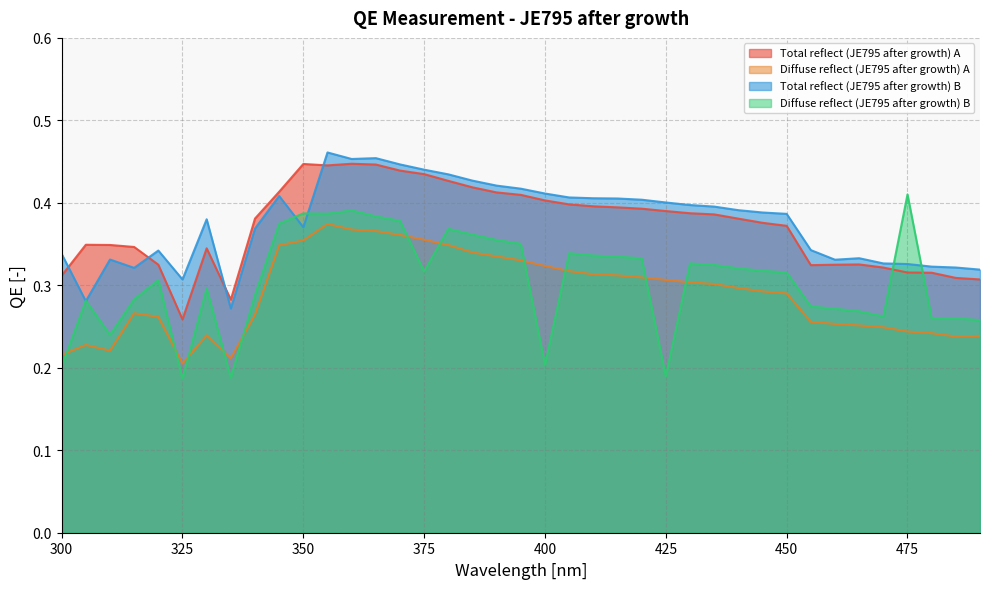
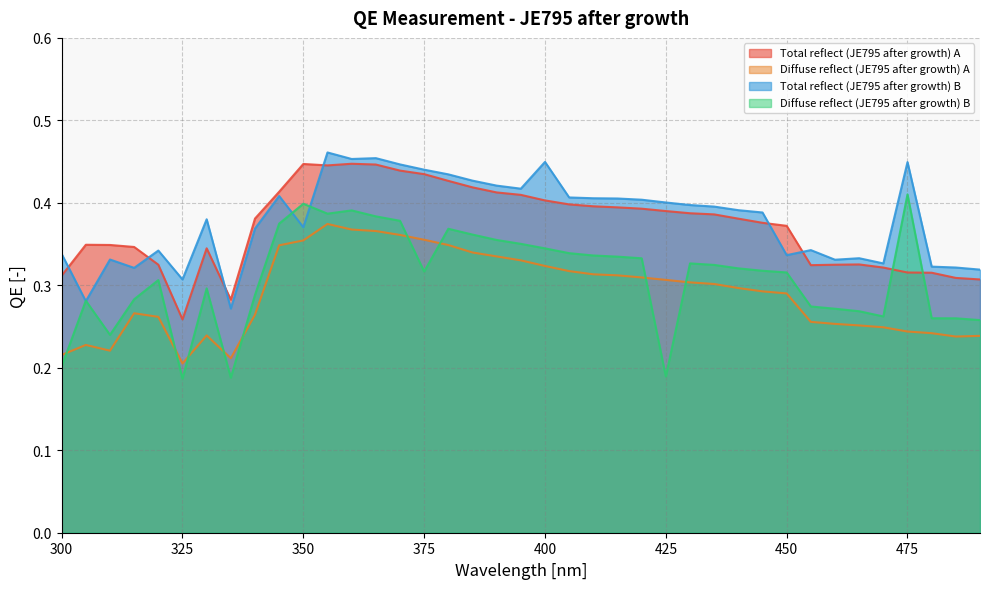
Diffuse reflect (JE795 after growth) B, 350: 0.39 -> 0.40
Total reflect (JE795 after growth) B, 400: 0.41 -> 0.45
Diffuse reflect (JE795 after growth) B, 400: 0.20 -> 0.34
Total reflect (JE795 after growth) B, 450: 0.39 -> 0.34
Total reflect (JE795 after growth) B, 475: 0.33 -> 0.45
